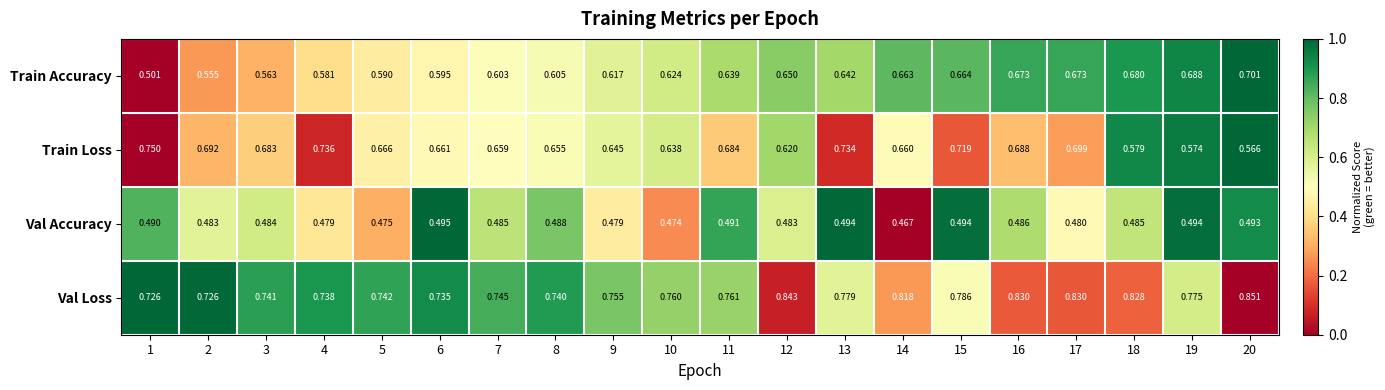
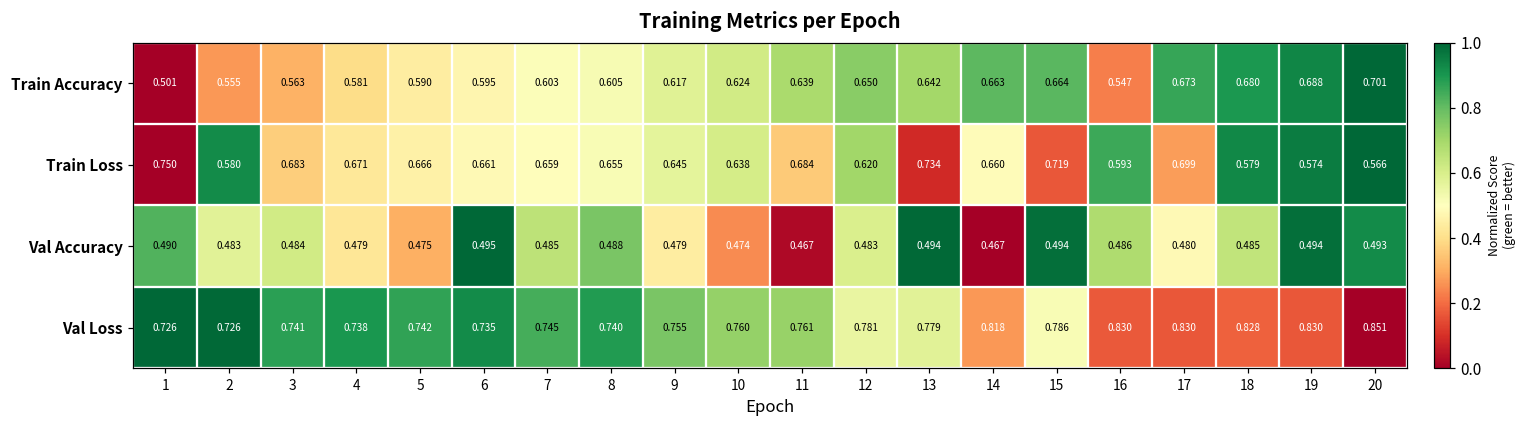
Train Accuracy, 16: 0.673 -> 0.547
Train Loss, 2: 0.692 -> 0.580
Train Loss, 4: 0.736 -> 0.671
Train Loss, 16: 0.688 -> 0.593
Val Accuracy, 11: 0.491 -> 0.467
Val Loss, 12: 0.843 -> 0.781
Val Loss, 19: 0.775 -> 0.830
